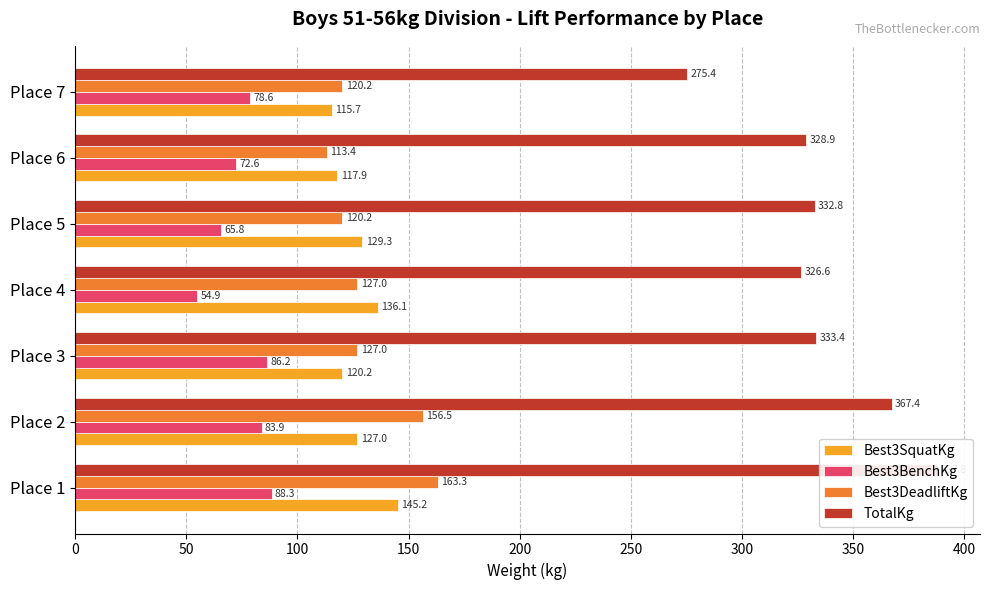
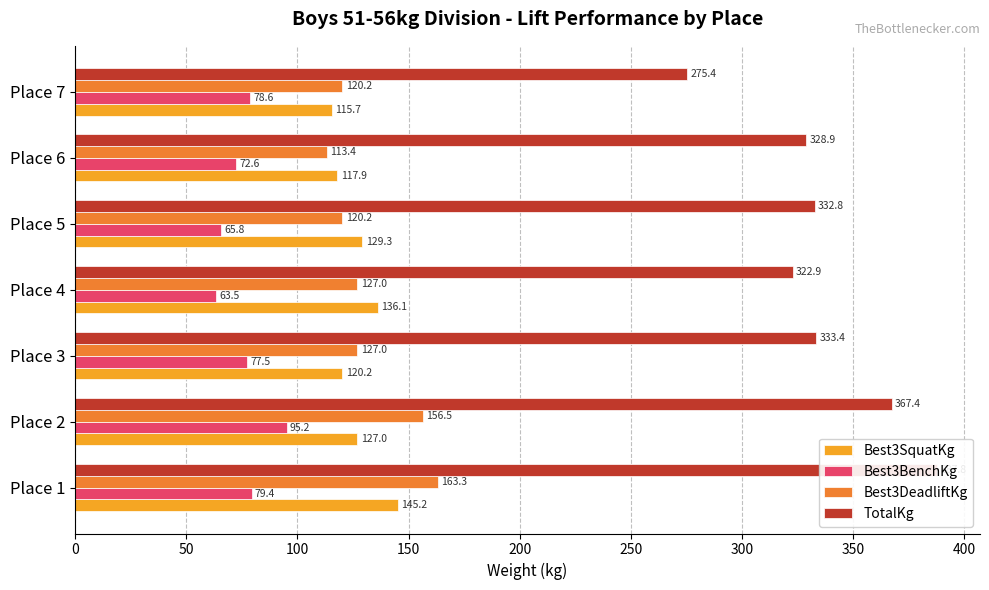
TotalKg, Place 4: 326.6 -> 322.9
Best3BenchKg, Place 4: 54.9 -> 63.5
Best3BenchKg, Place 3: 86.2 -> 77.5
Best3BenchKg, Place 2: 83.9 -> 95.2
Best3BenchKg, Place 1: 88.3 -> 79.4
